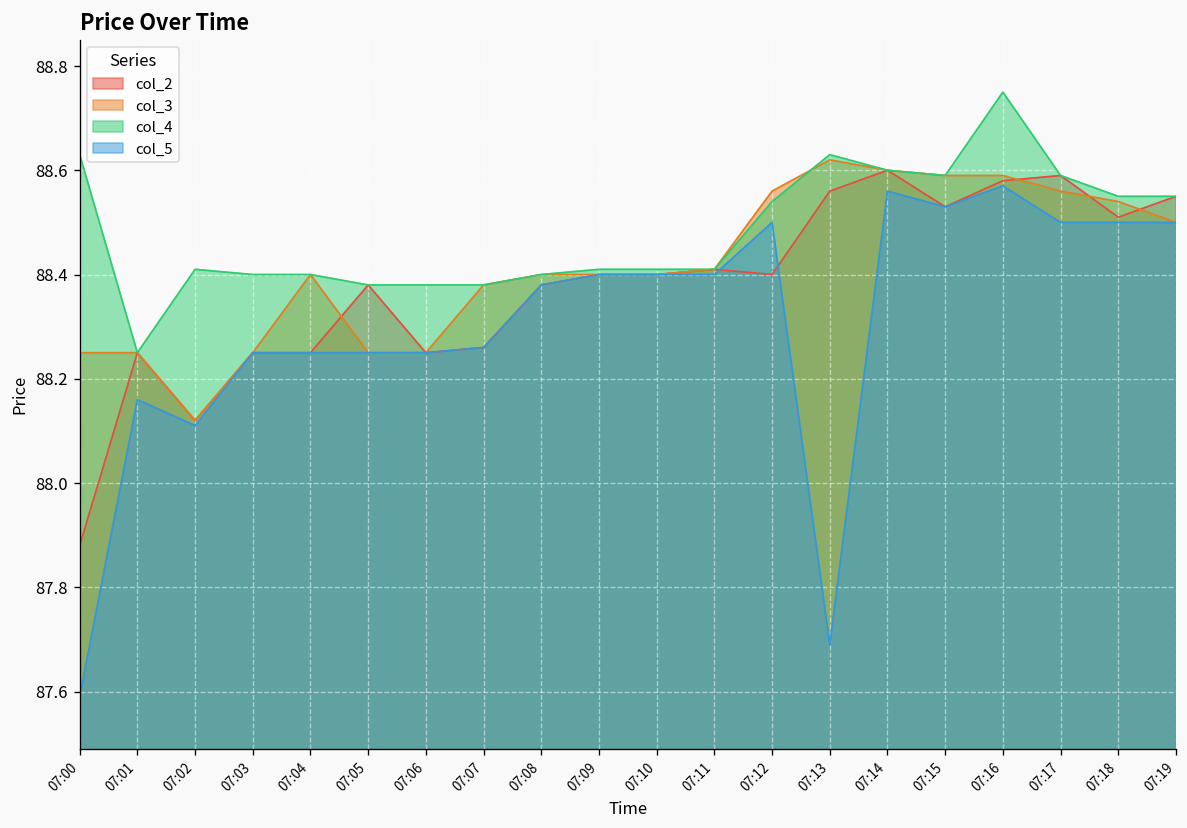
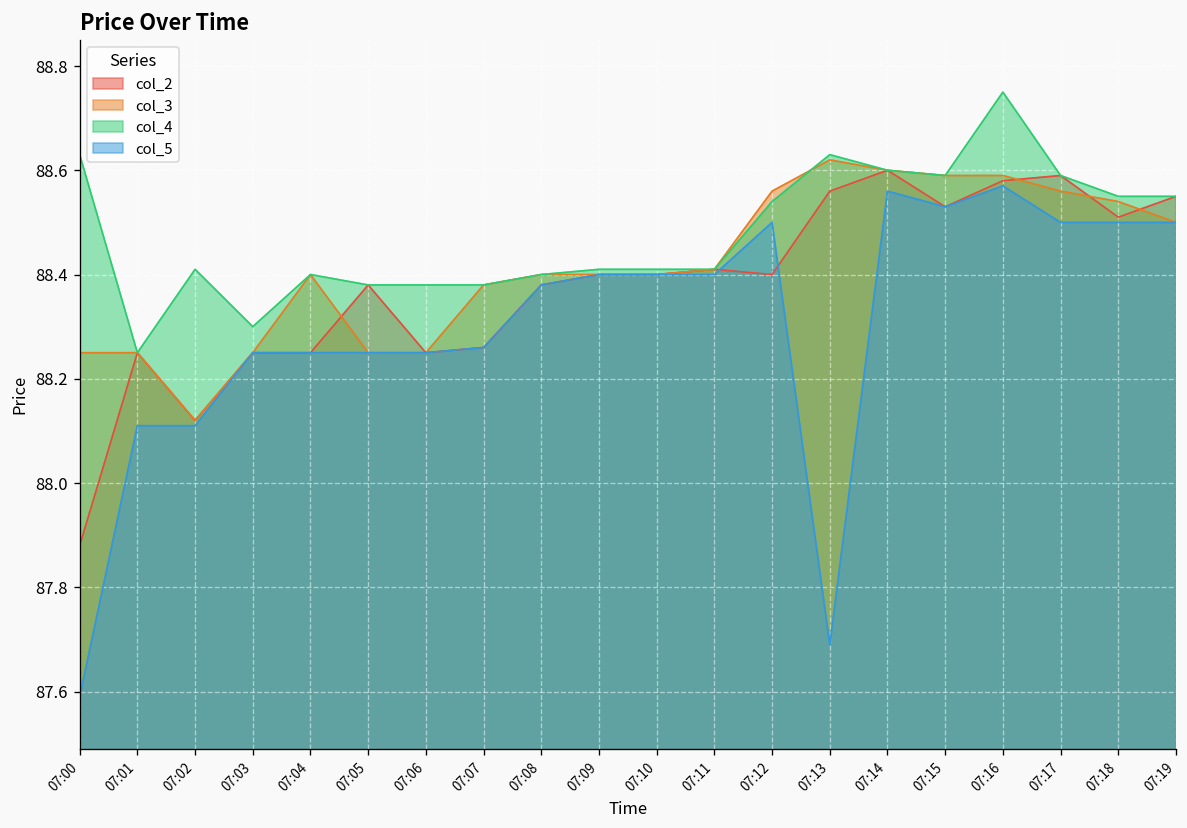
col_5, 07:01: 88.16 -> 88.11
col_4, 07:03: 88.4 -> 88.3
